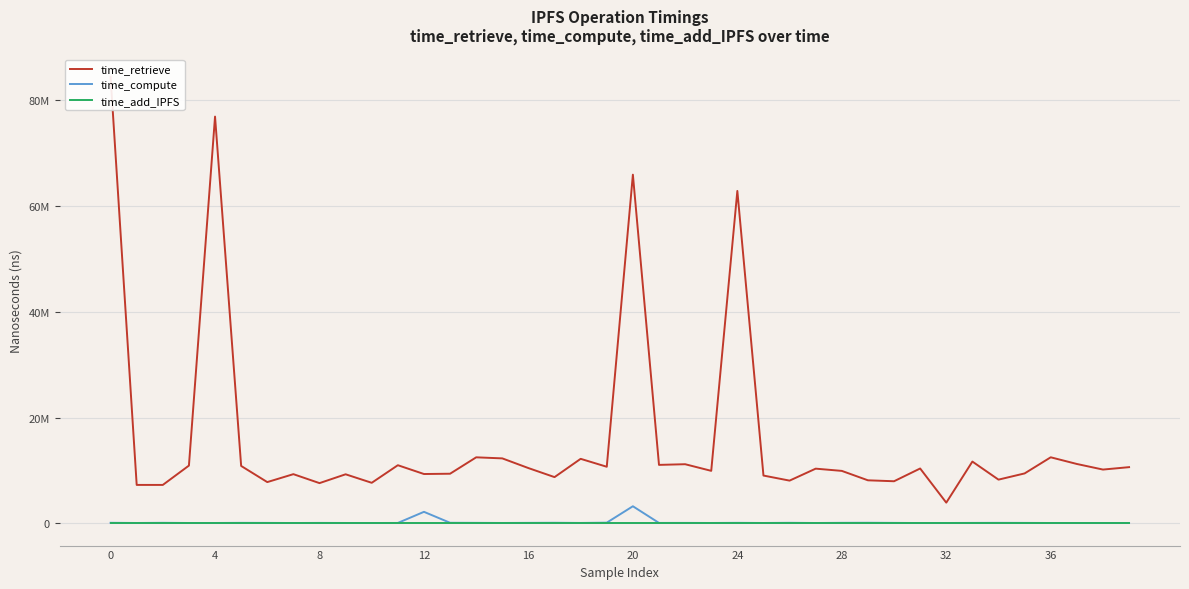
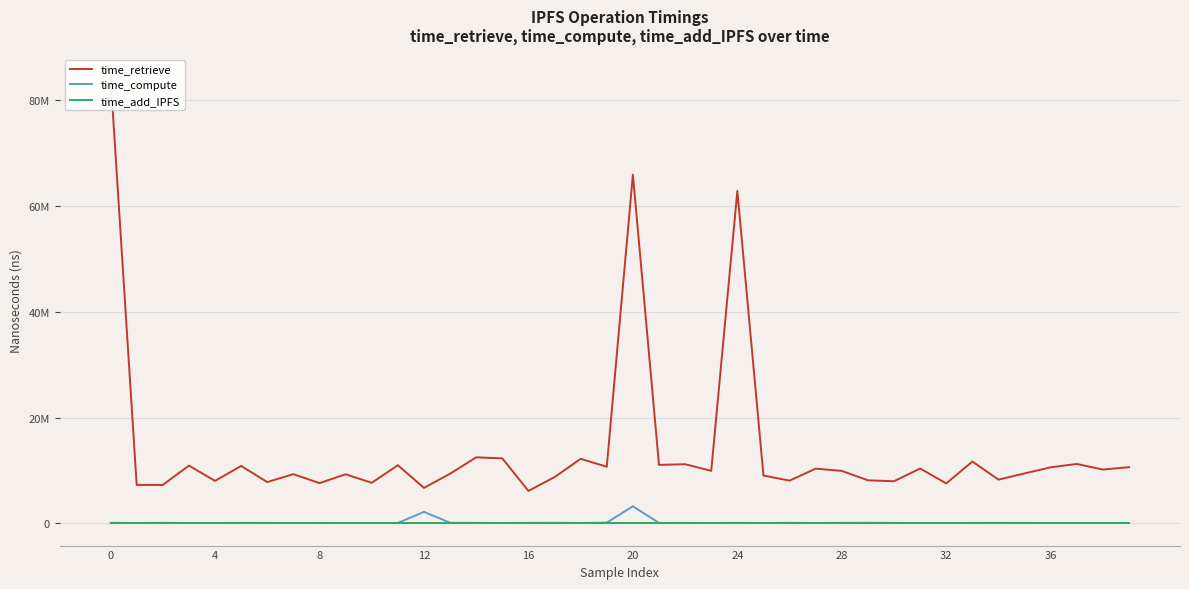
time_retrieve, 4: 77000000 -> 8000000
time_retrieve, 12: 9000000 -> 7000000
time_retrieve, 16: 10000000 -> 6000000
time_retrieve, 32: 4000000 -> 8000000
time_retrieve, 36: 12000000 -> 11000000
